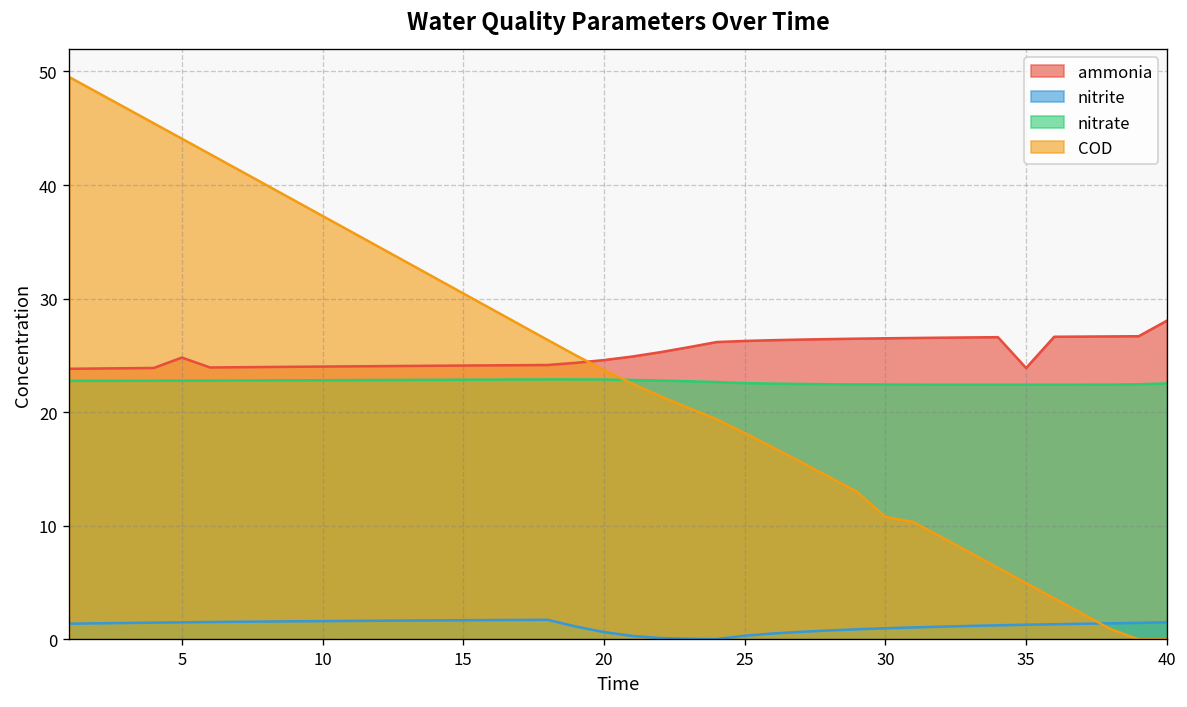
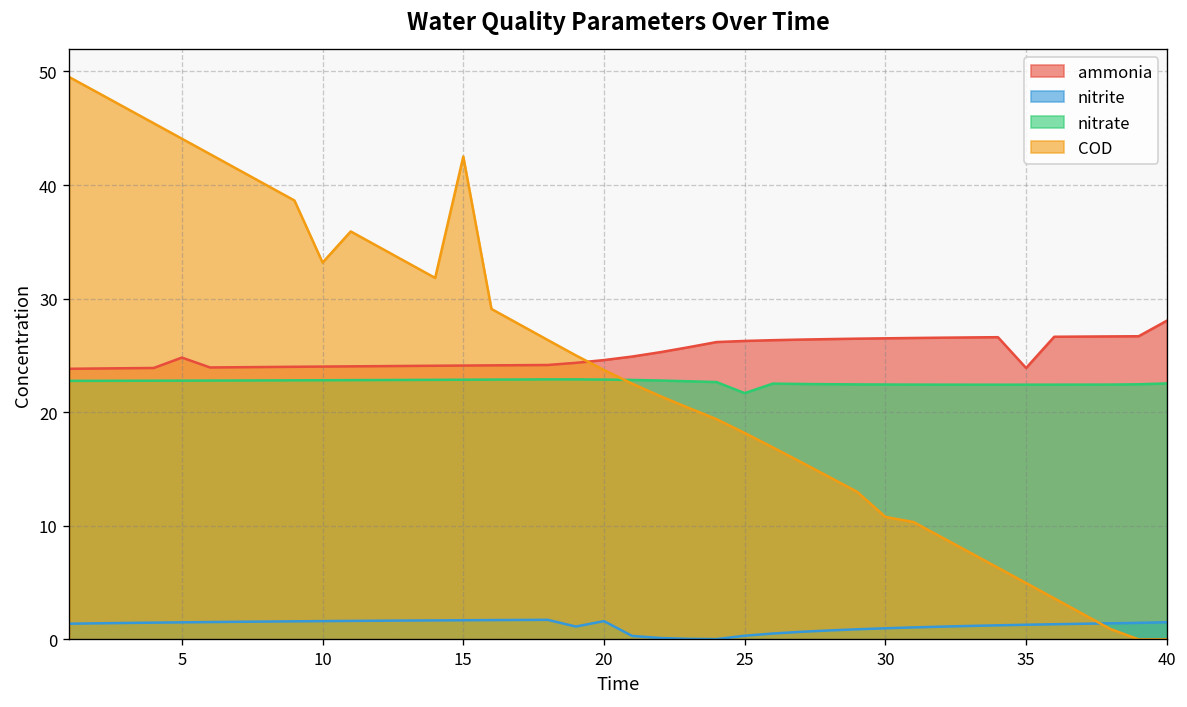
COD, 10: 37 -> 33
COD, 15: 30 -> 43
nitrite, 20: 1 -> 2
nitrate, 25: 23 -> 22
